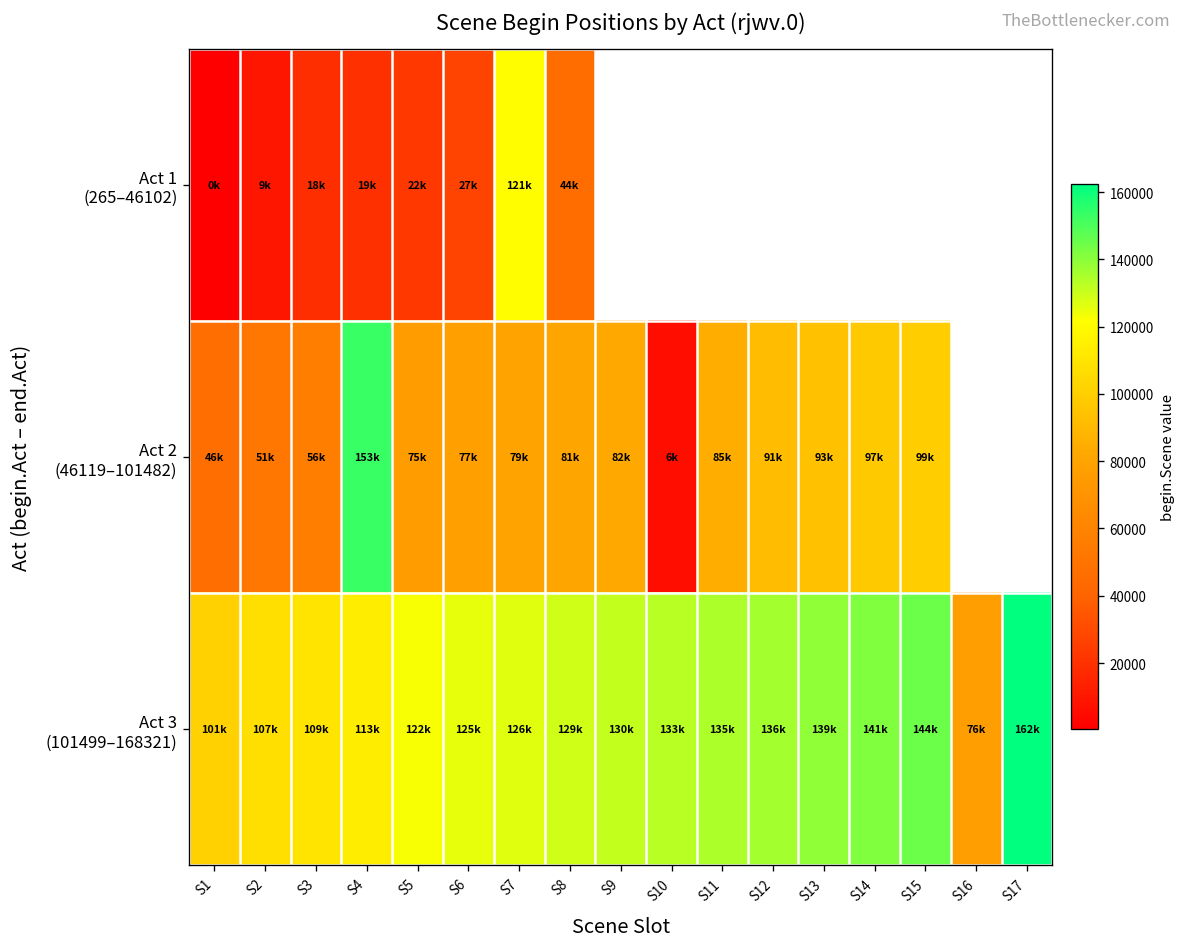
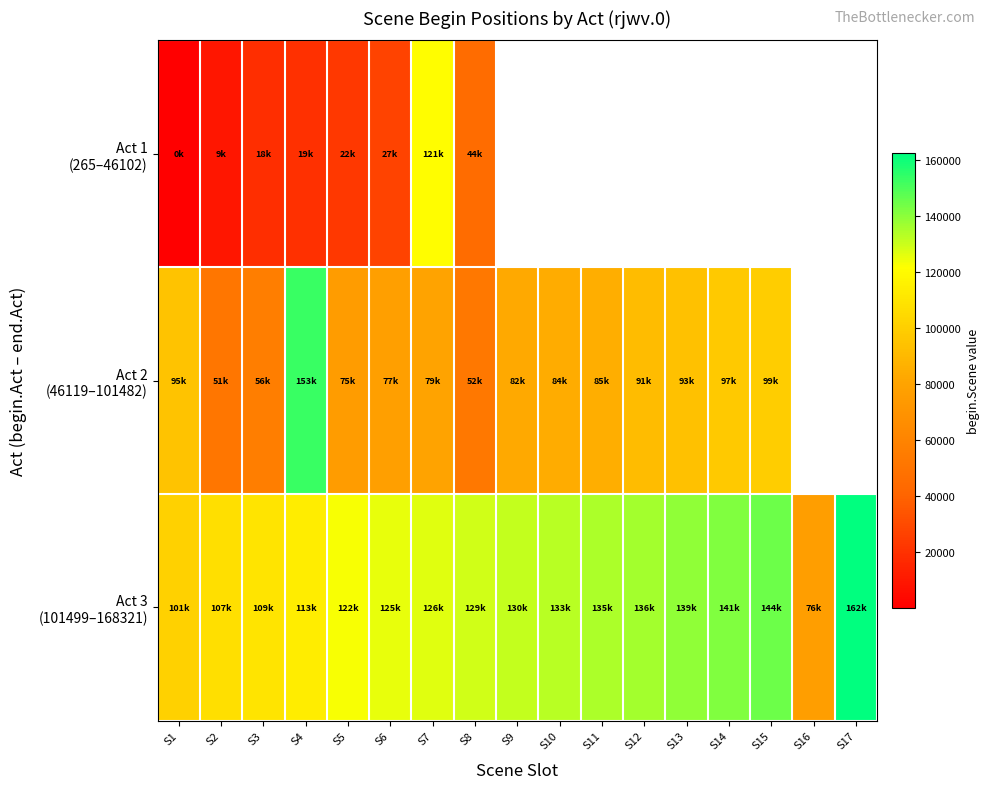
Act 2 (46119–101482), S1: 46k -> 95k
Act 2 (46119–101482), S8: 81k -> 52k
Act 2 (46119–101482), S10: 6k -> 84k
